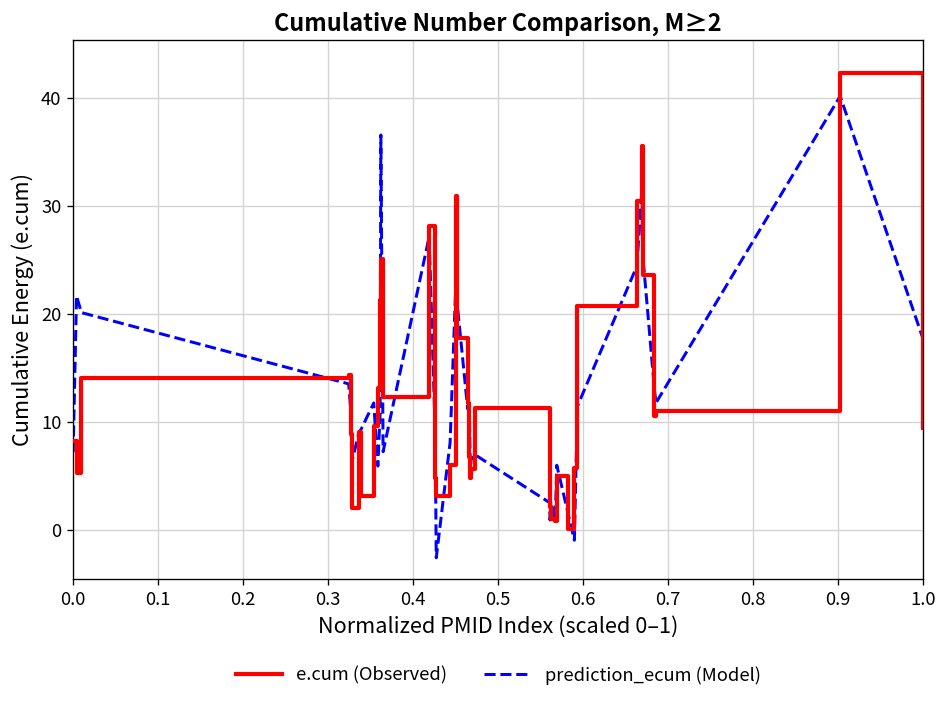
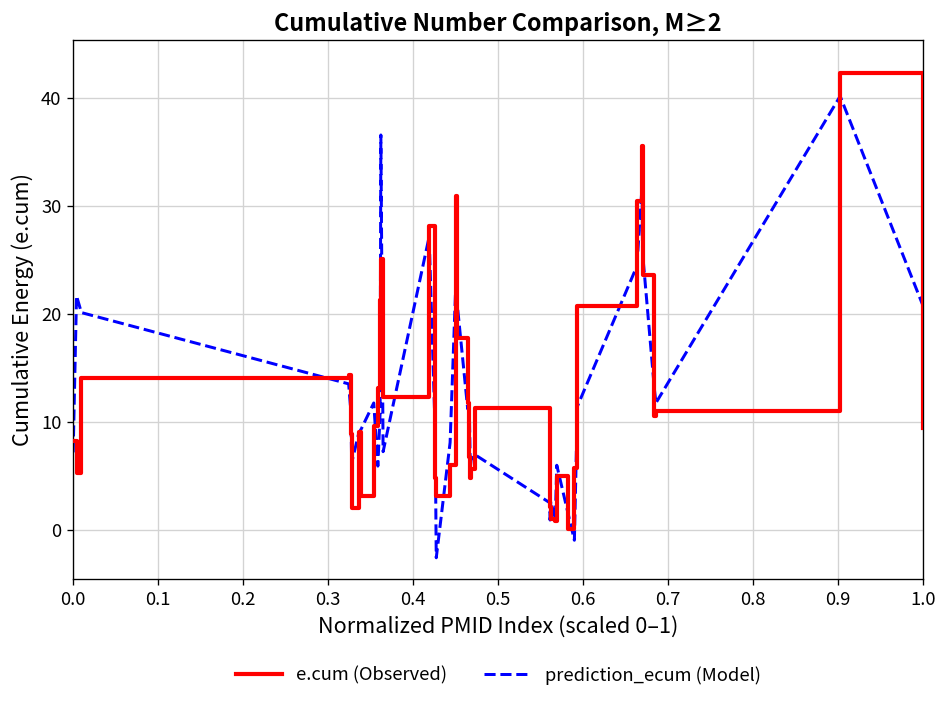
prediction_ecum (Model), 1.0: 18 -> 21
